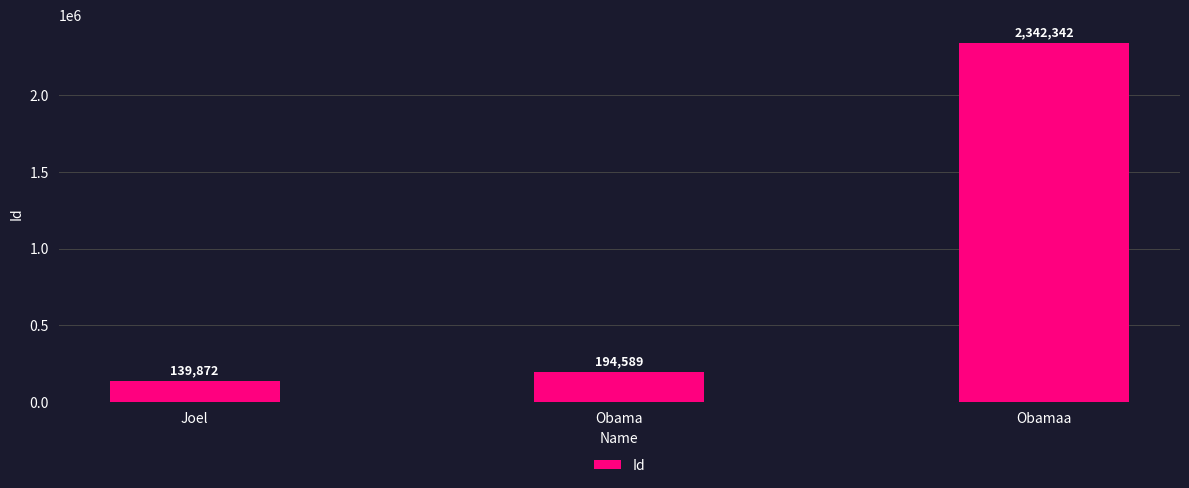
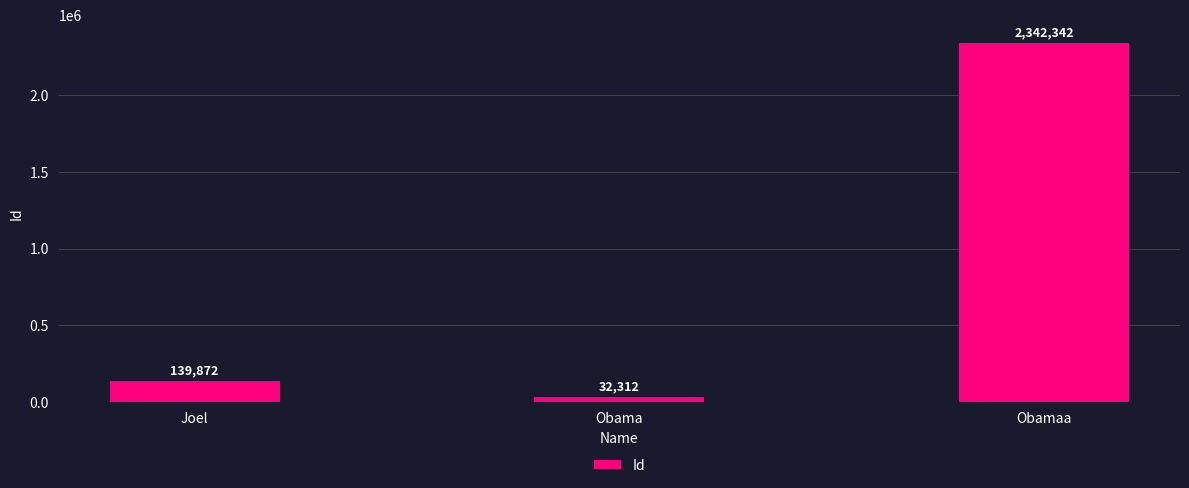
Obama: 194,589 -> 32,312
